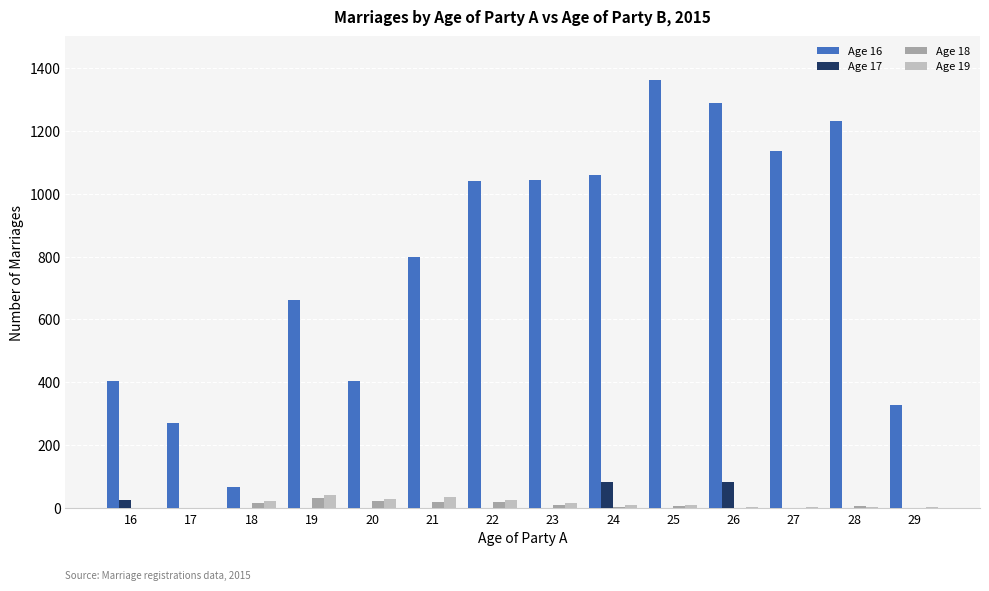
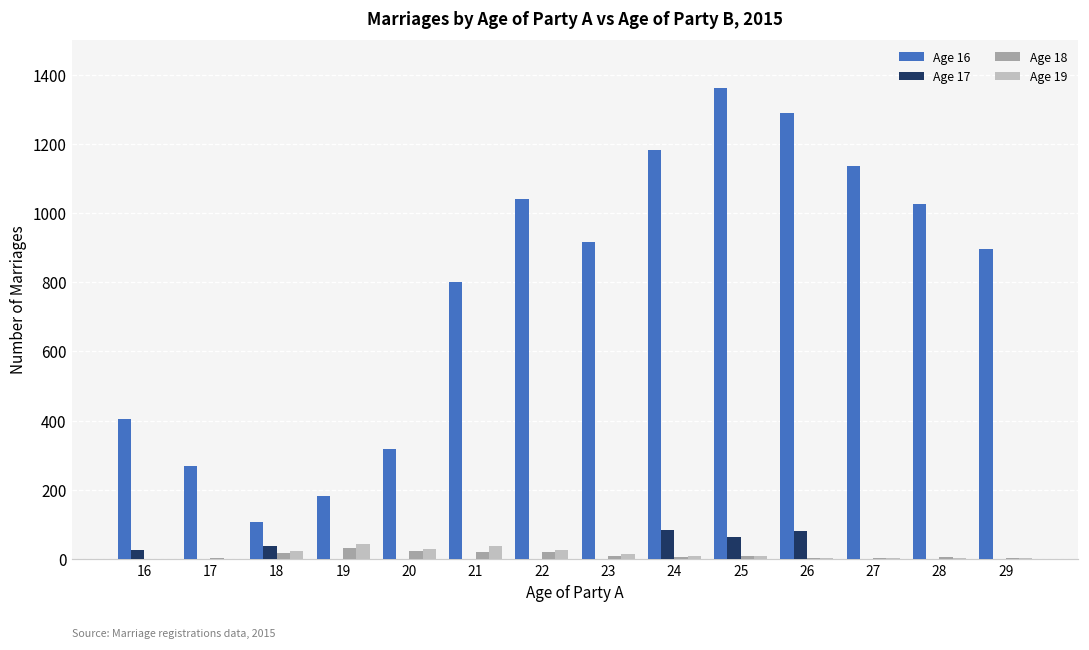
Age 16, 18: 70 -> 110
Age 17, 18: 0 -> 40
Age 16, 19: 660 -> 180
Age 16, 20: 400 -> 320
Age 16, 23: 1050 -> 920
Age 16, 24: 1060 -> 1180
Age 17, 25: 0 -> 60
Age 16, 28: 1230 -> 1030
Age 16, 29: 330 -> 900
